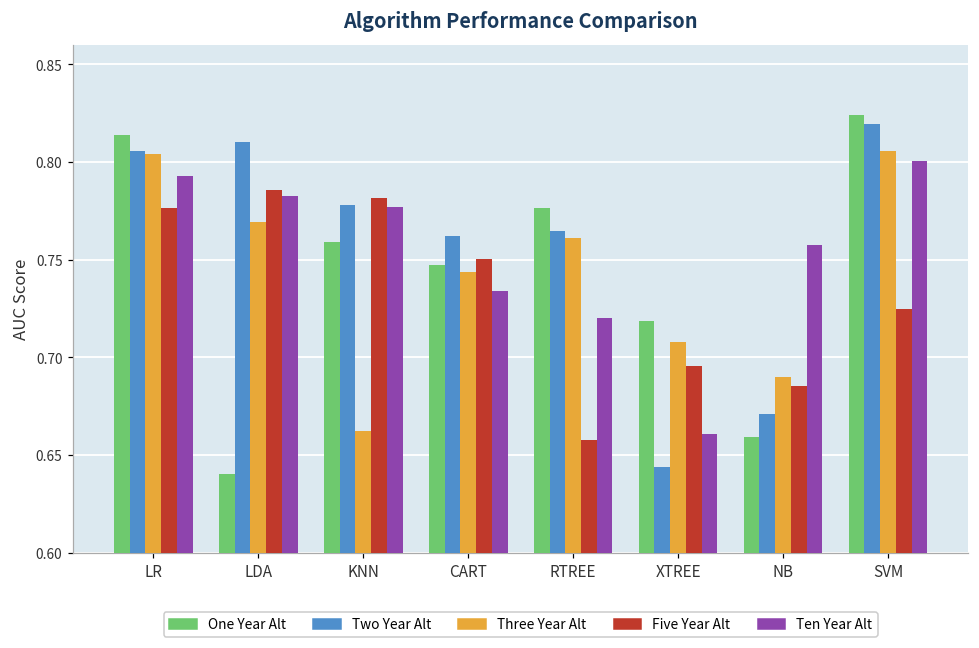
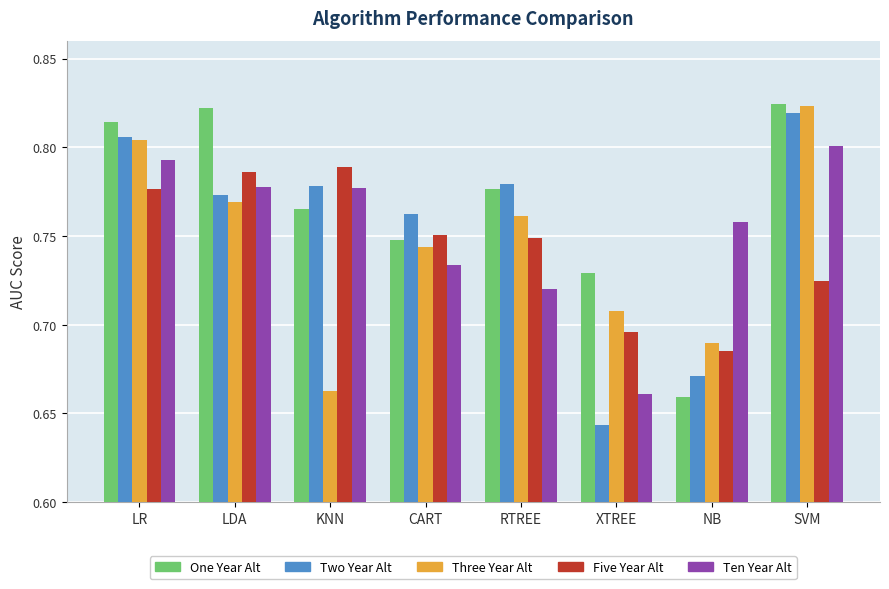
One Year Alt, LDA: 0.640 -> 0.822
Two Year Alt, LDA: 0.810 -> 0.773
Ten Year Alt, LDA: 0.783 -> 0.778
One Year Alt, KNN: 0.759 -> 0.765
Five Year Alt, KNN: 0.782 -> 0.789
Two Year Alt, RTREE: 0.765 -> 0.779
Five Year Alt, RTREE: 0.658 -> 0.749
One Year Alt, XTREE: 0.719 -> 0.729
Three Year Alt, SVM: 0.805 -> 0.823
